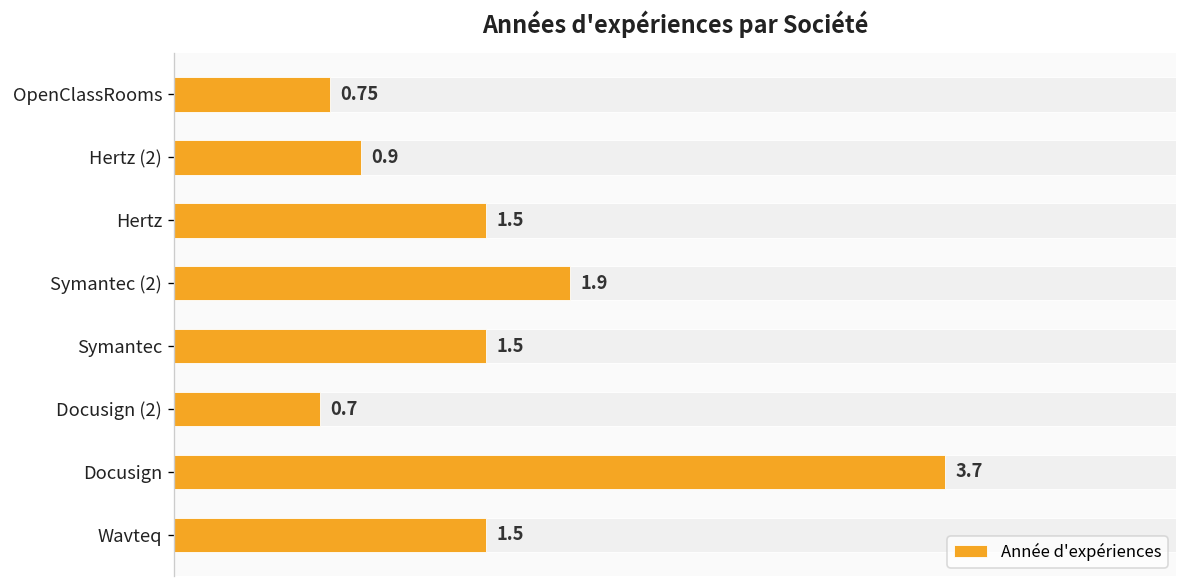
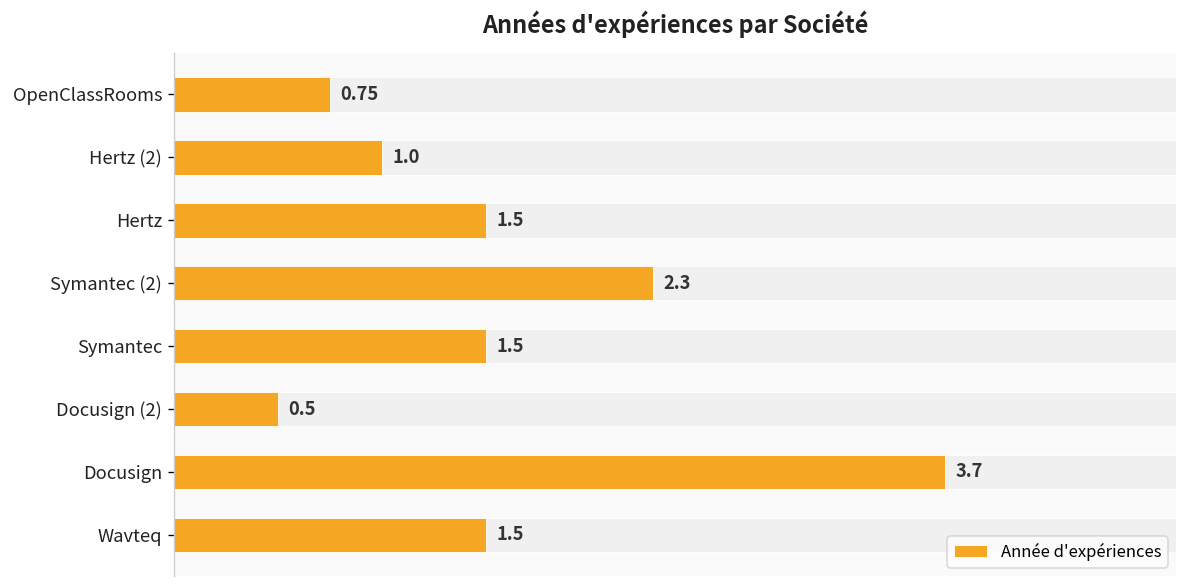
Année d'expériences, Hertz (2): 0.9 -> 1.0
Année d'expériences, Symantec (2): 1.9 -> 2.3
Année d'expériences, Docusign (2): 0.7 -> 0.5
